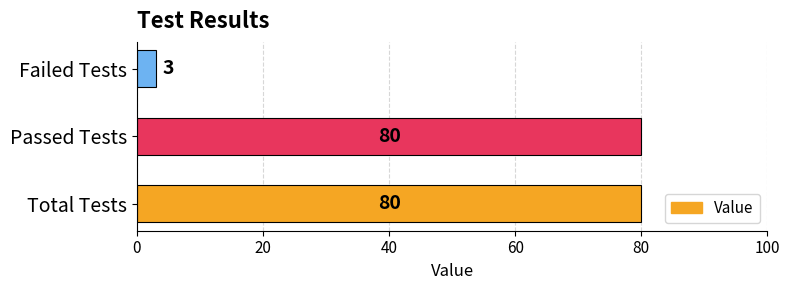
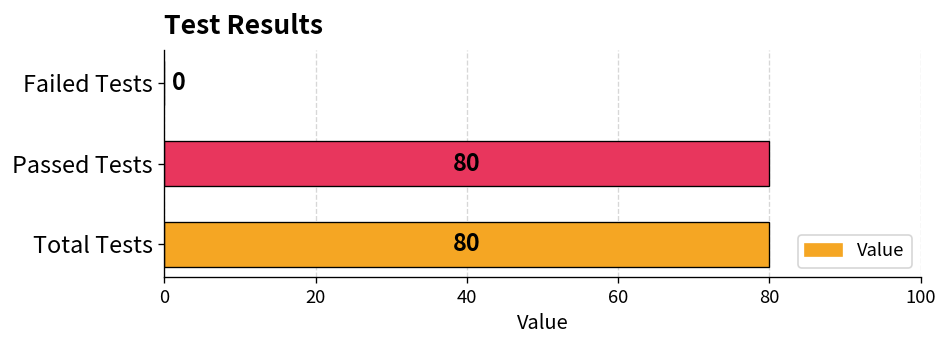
Failed Tests: 3 -> 0
